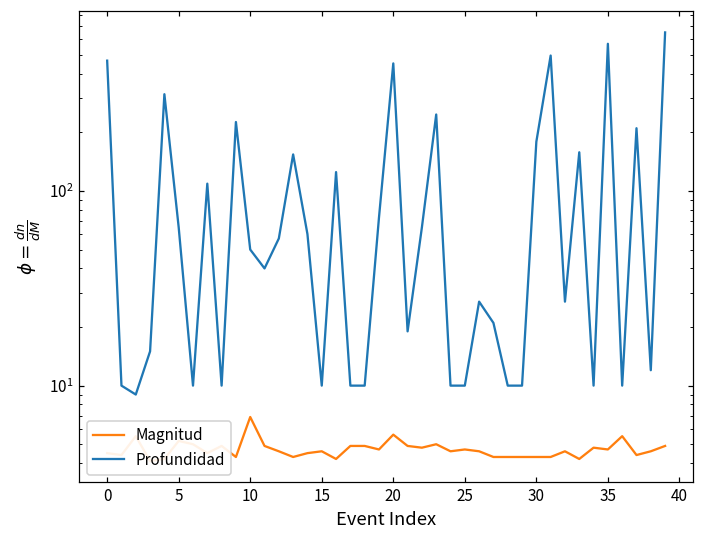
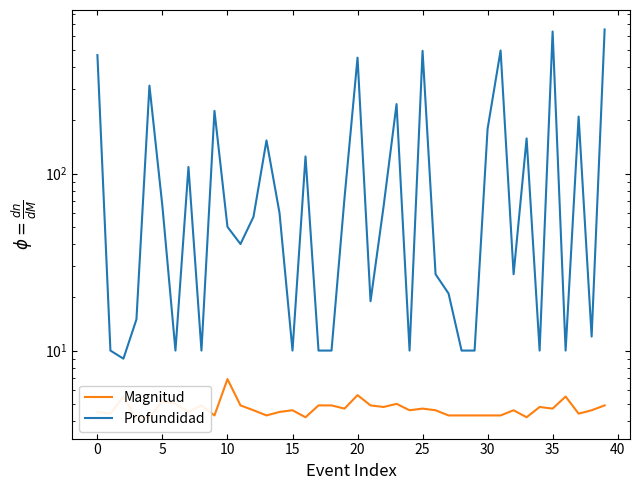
Profundidad, 25: 10 -> 490
Profundidad, 35: 570 -> 640
